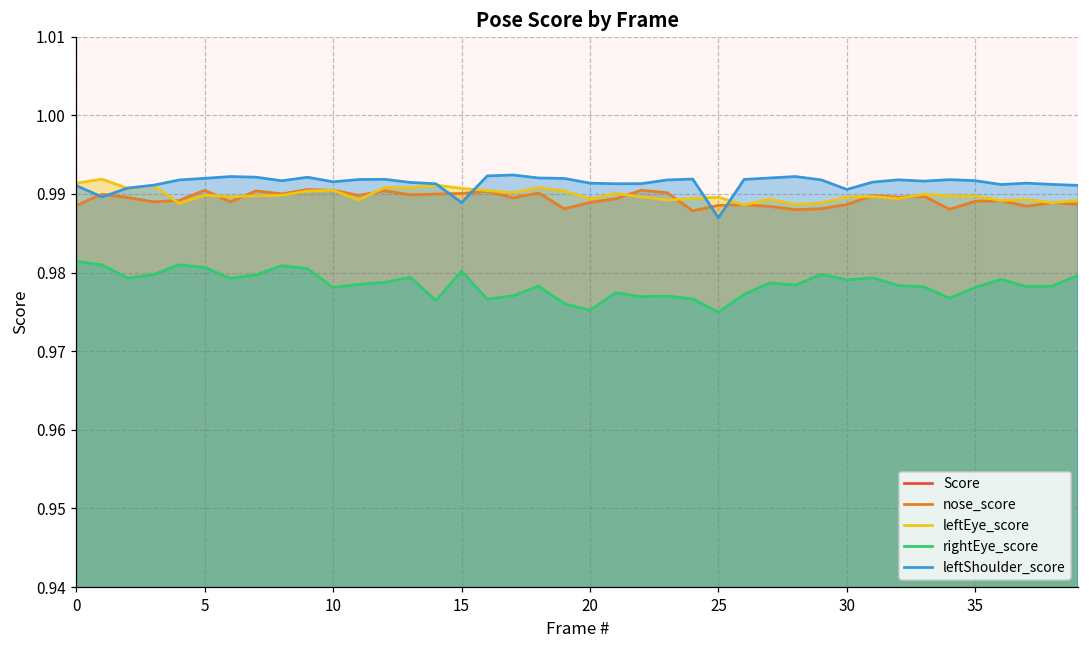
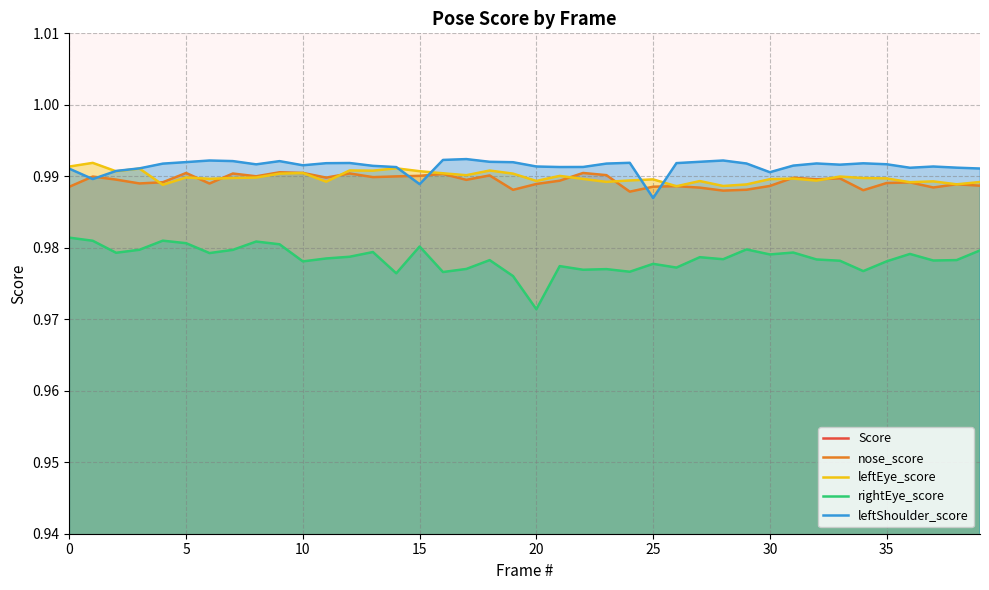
rightEye_score, 20: 0.975 -> 0.971
rightEye_score, 25: 0.975 -> 0.978
